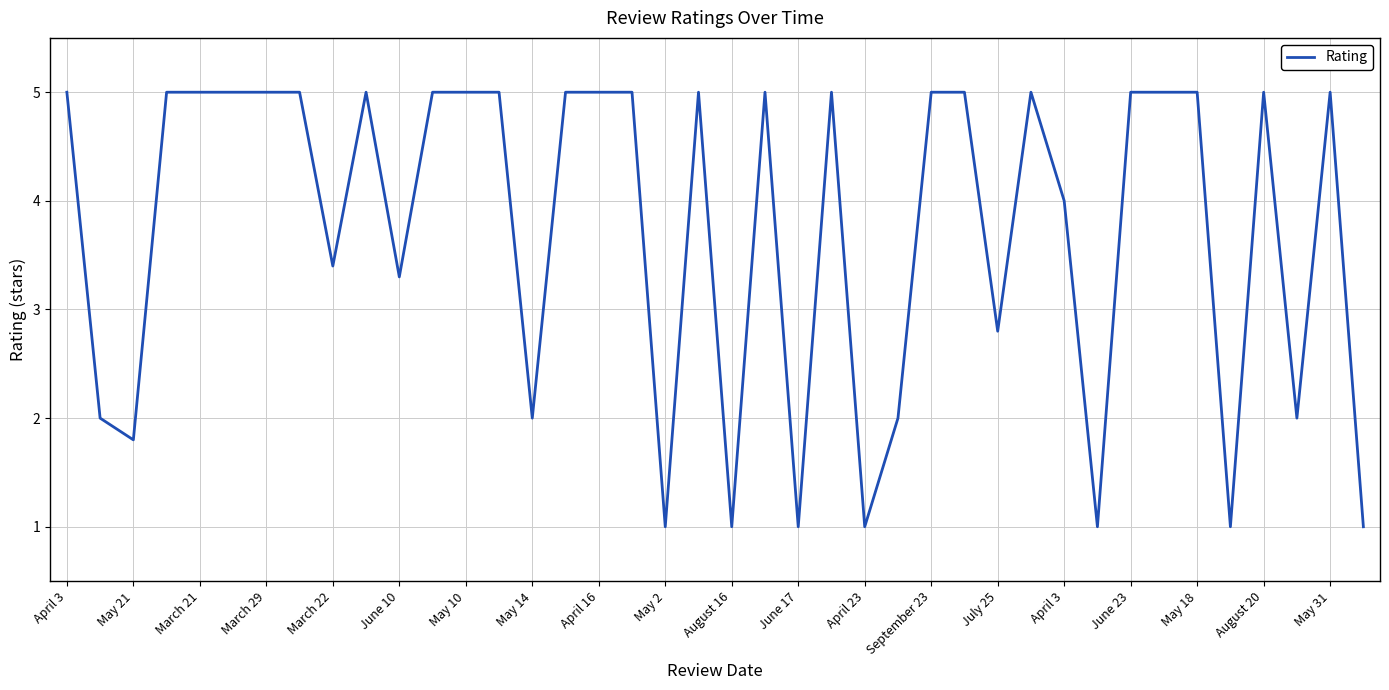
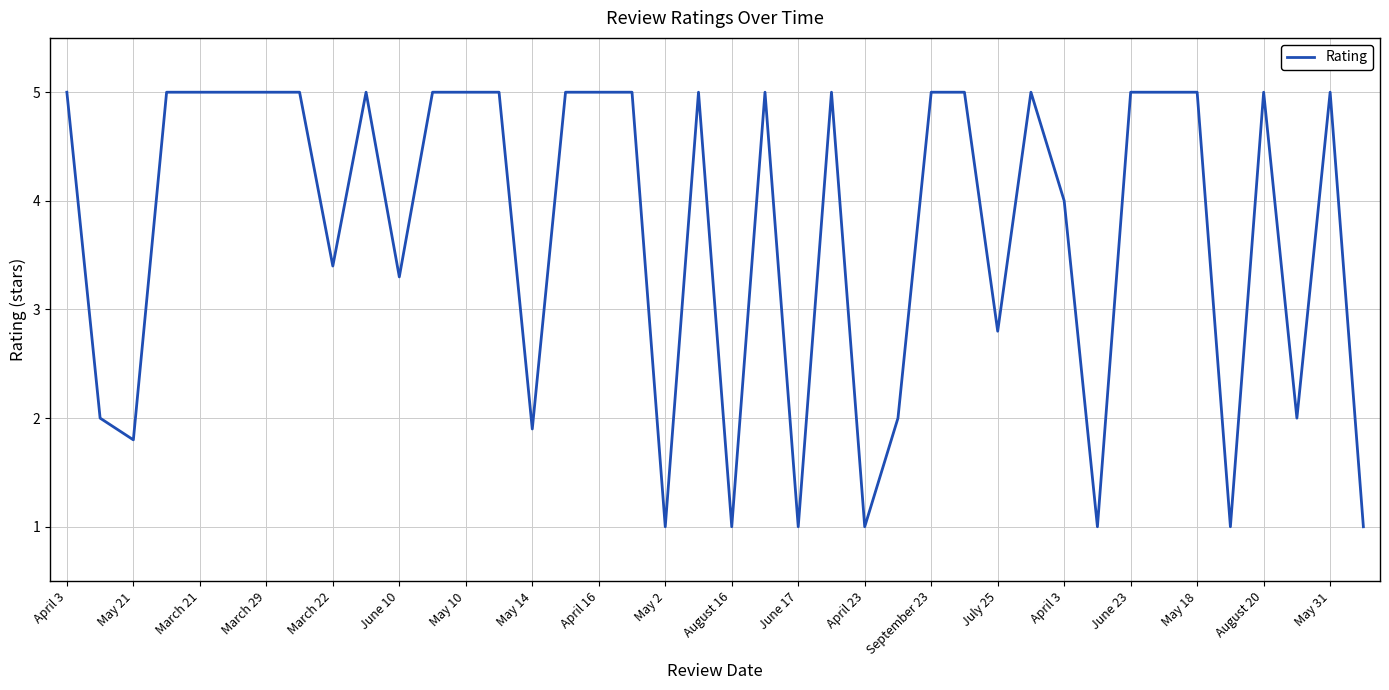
May 14: 2.0 -> 1.9
